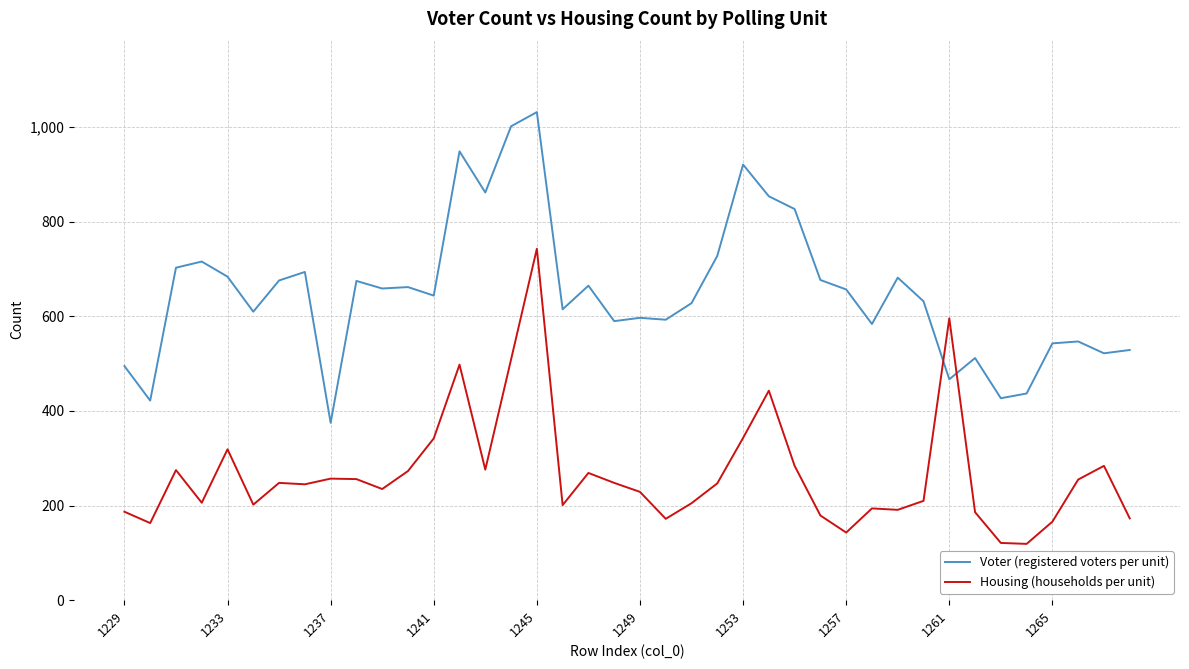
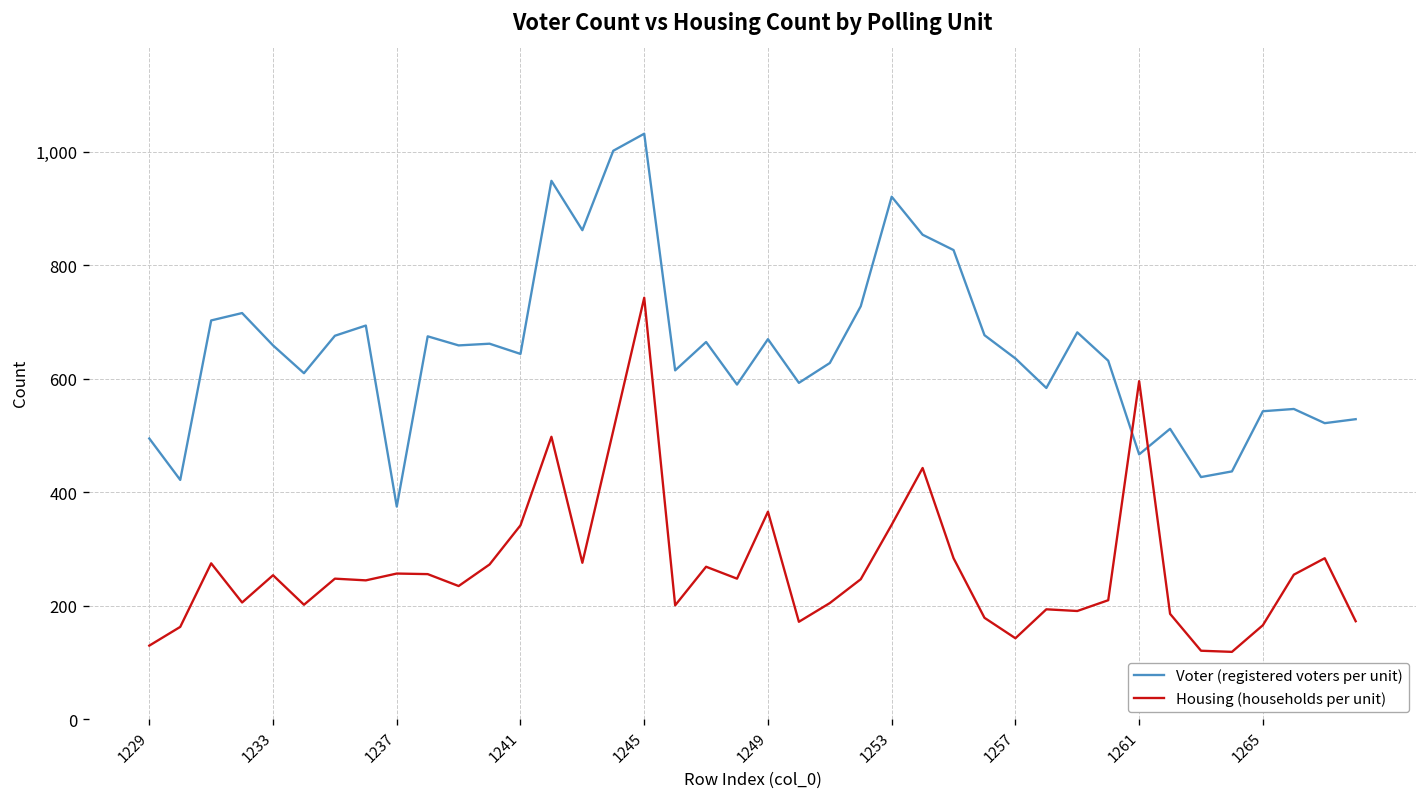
Housing (households per unit), 1229: 190 -> 130
Voter (registered voters per unit), 1233: 680 -> 660
Housing (households per unit), 1233: 320 -> 250
Voter (registered voters per unit), 1249: 600 -> 670
Housing (households per unit), 1249: 230 -> 370
Voter (registered voters per unit), 1257: 660 -> 640
